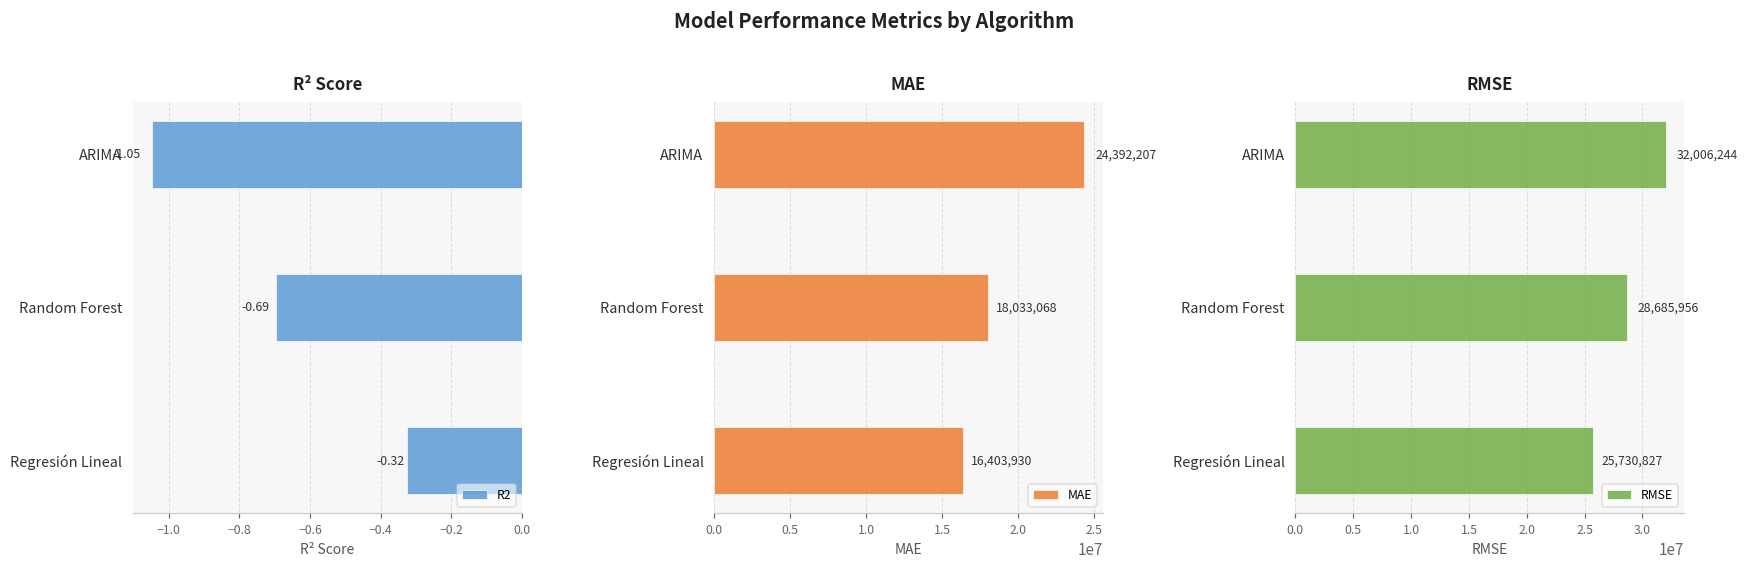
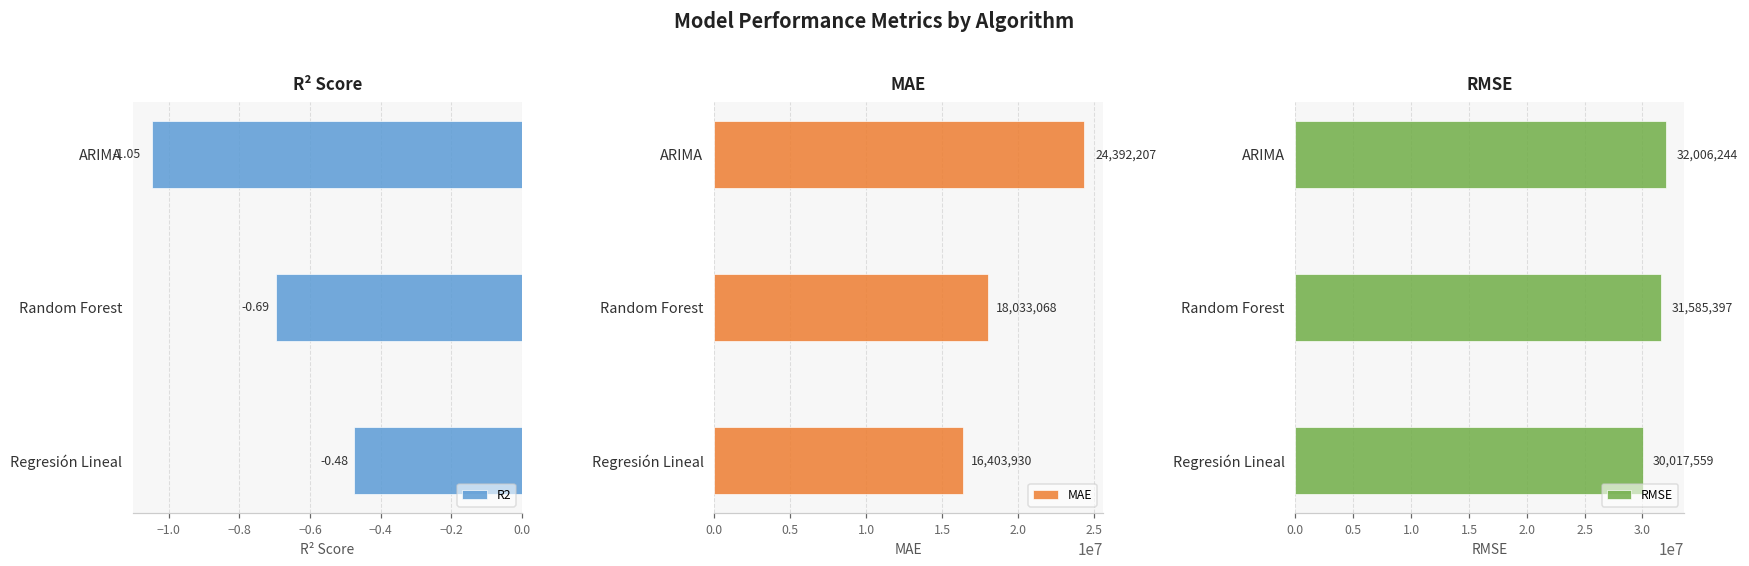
R² Score, Regresión Lineal: -0.32 -> -0.48
RMSE, Random Forest: 28,685,956 -> 31,585,397
RMSE, Regresión Lineal: 25,730,827 -> 30,017,559
